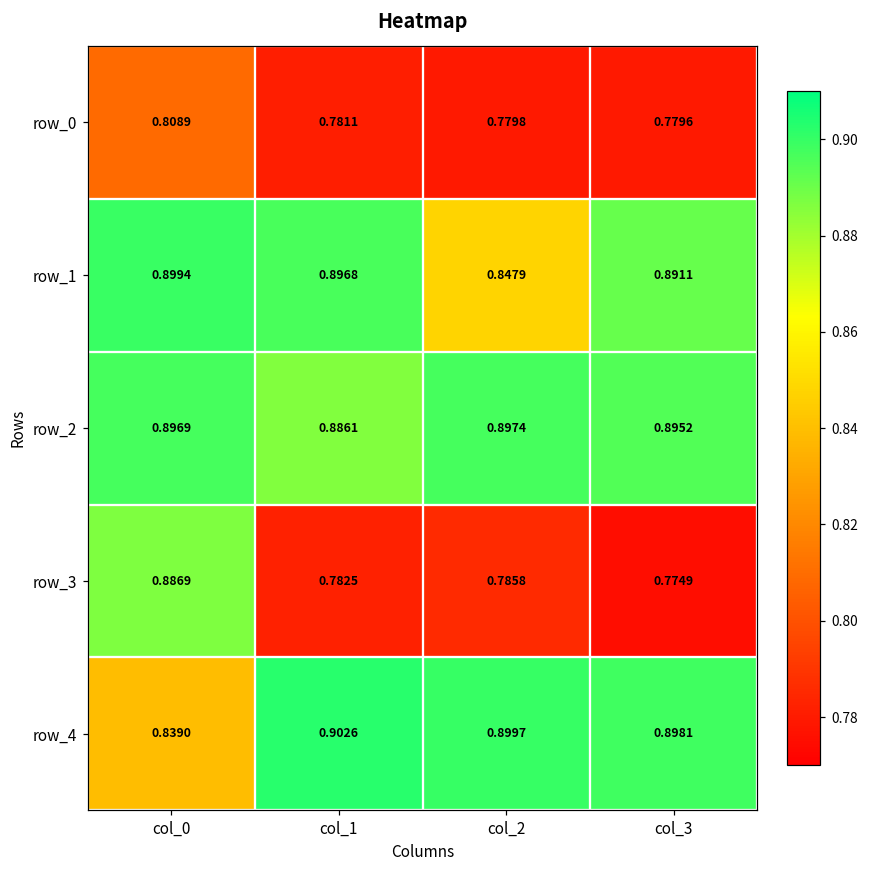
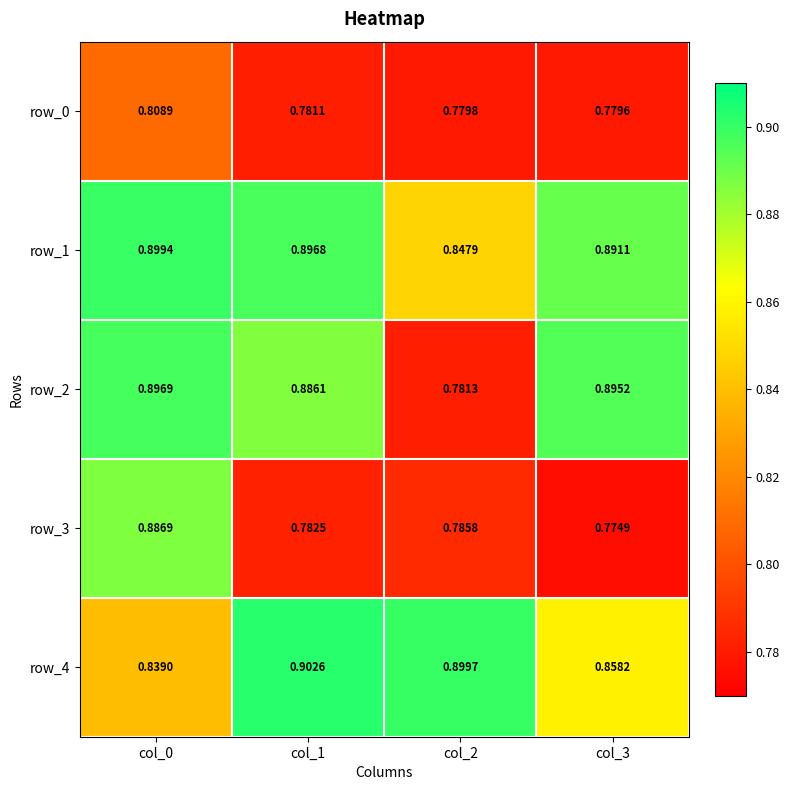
row_2, col_2: 0.8974 -> 0.7813
row_4, col_3: 0.8981 -> 0.8582
